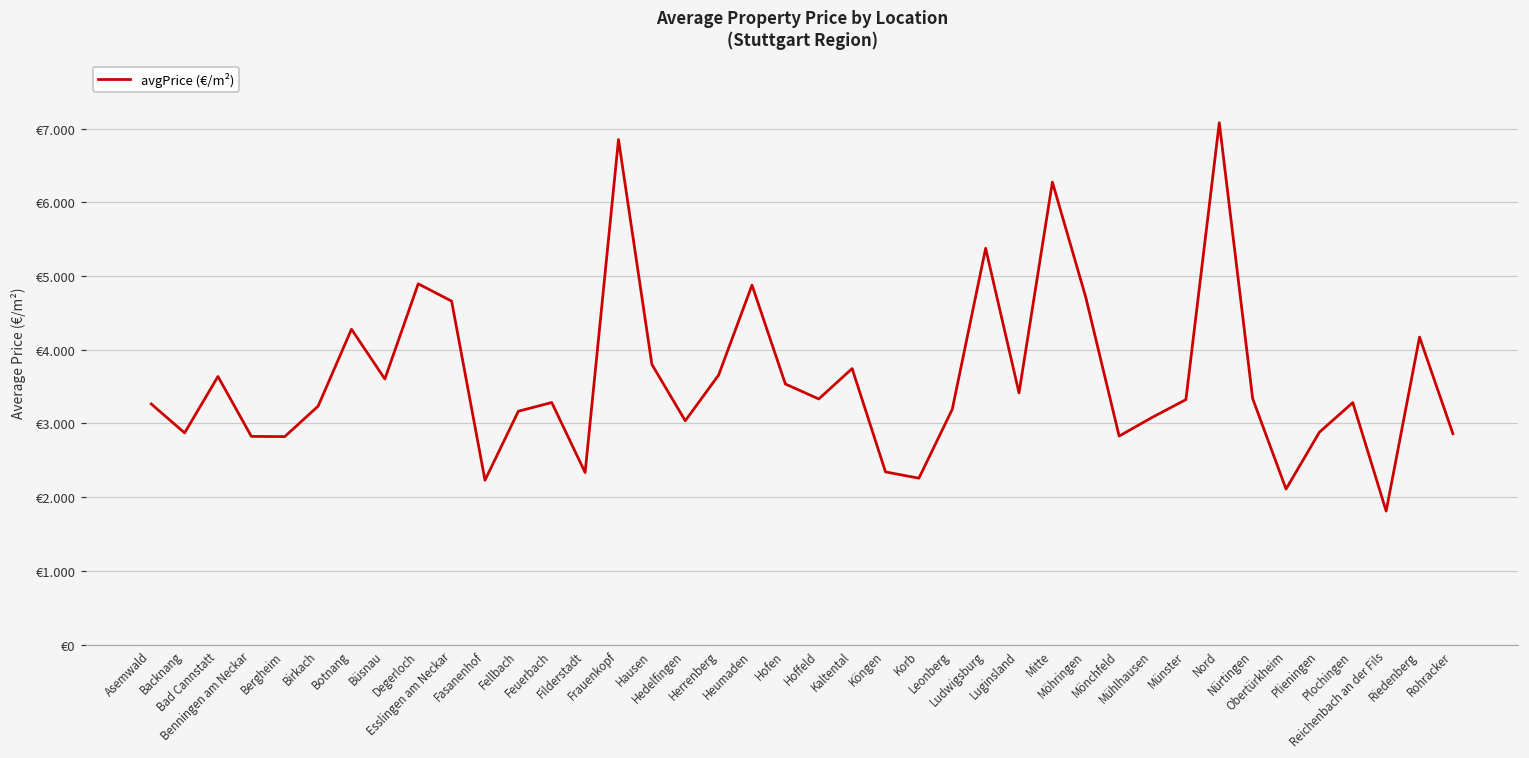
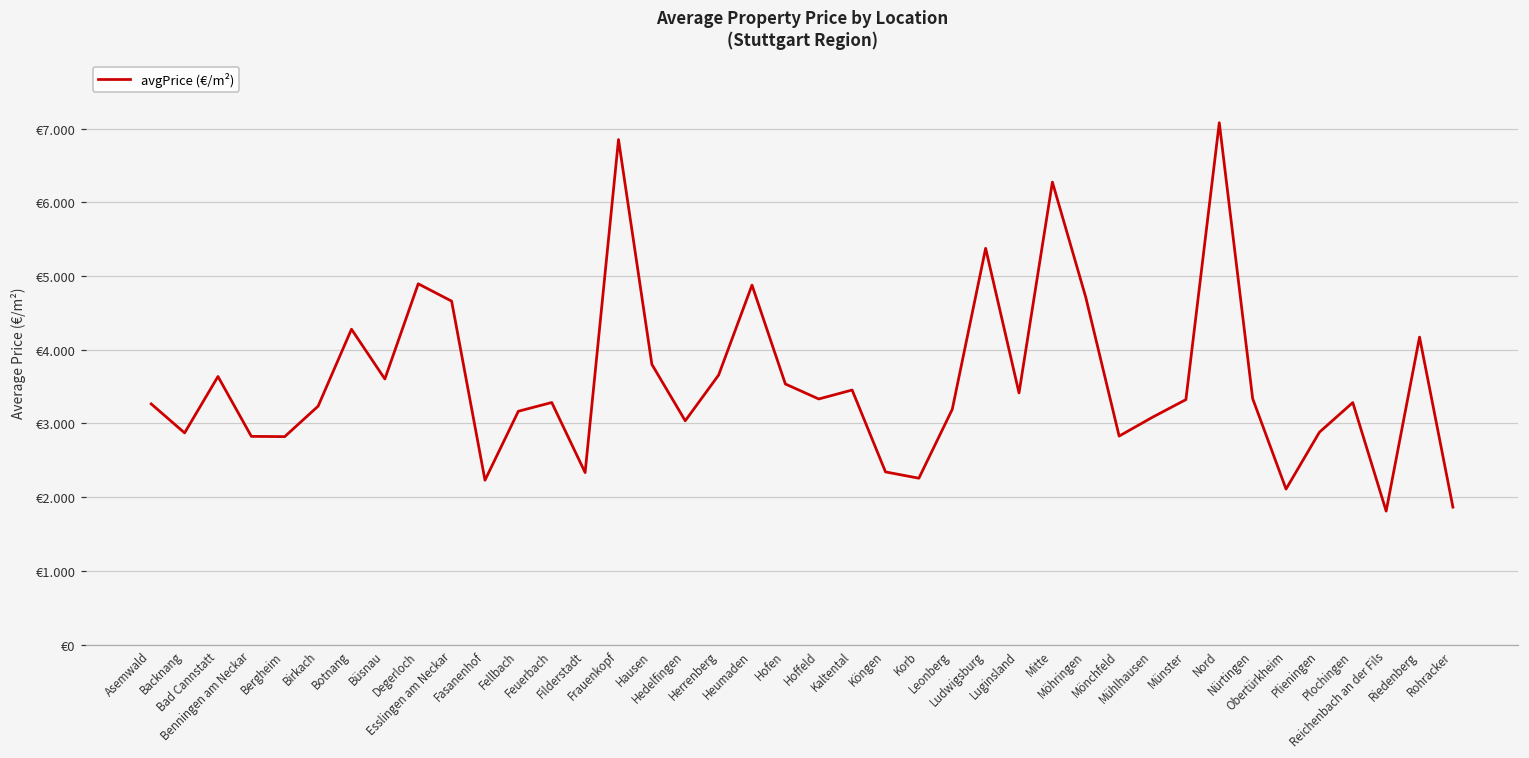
Kaltental: €3.7 -> €3.5
Rohracker: €2.9 -> €1.9
